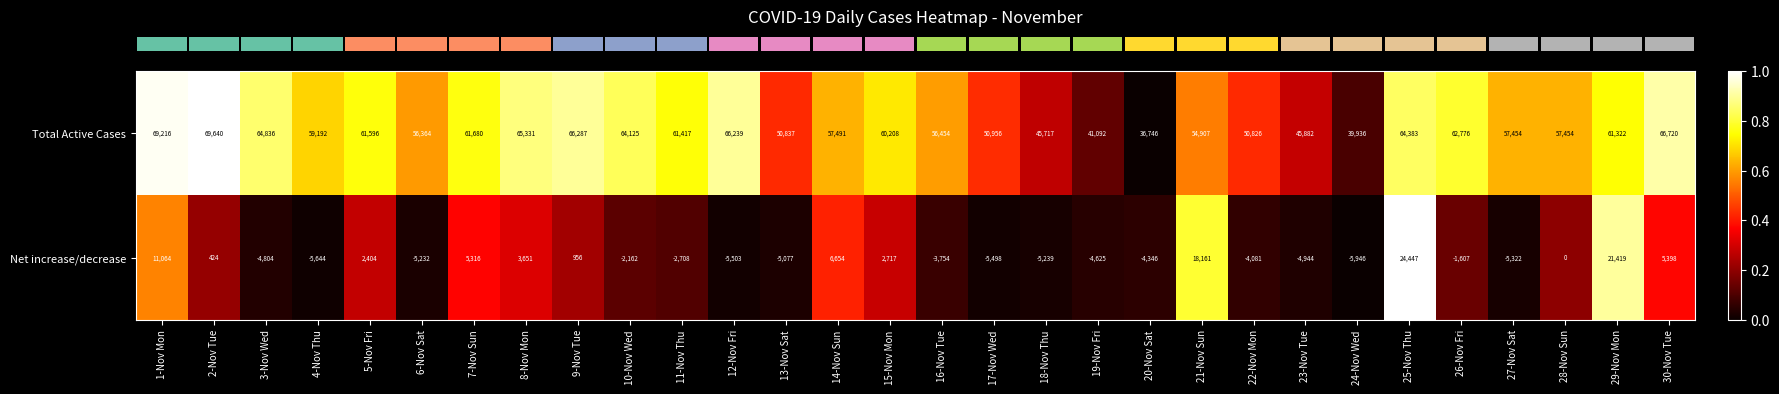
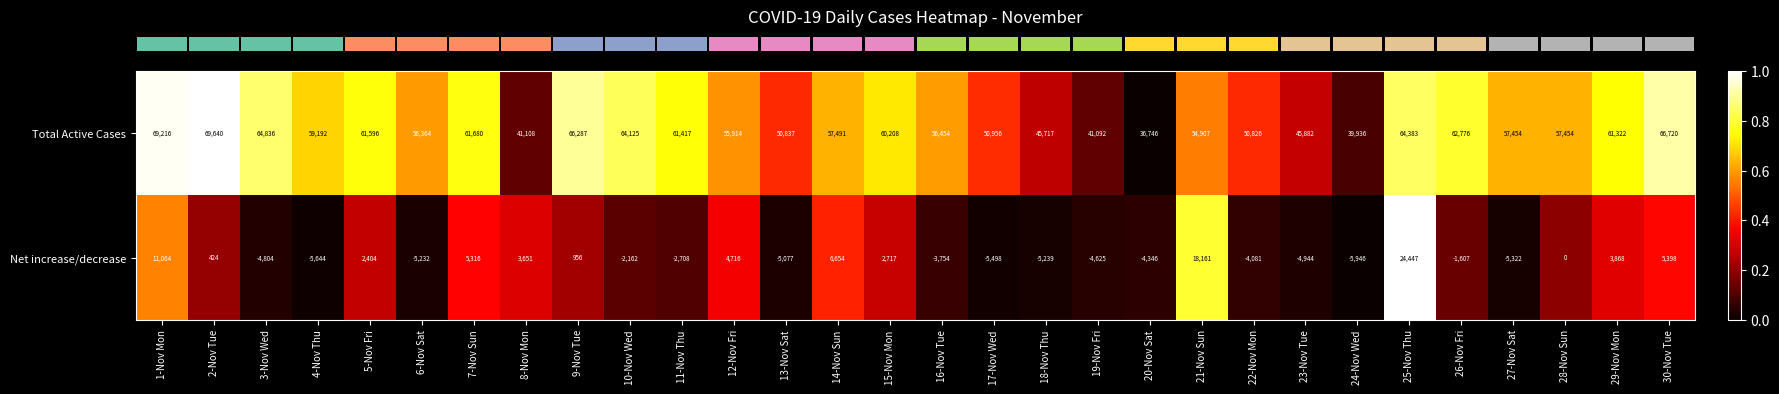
Total Active Cases, 8-Nov Mon: 65,331 -> 41,108
Total Active Cases, 12-Nov Fri: 66,239 -> 55,914
Net increase/decrease, 12-Nov Fri: -5,503 -> 4,716
Net increase/decrease, 29-Nov Mon: 21,419 -> 3,868
